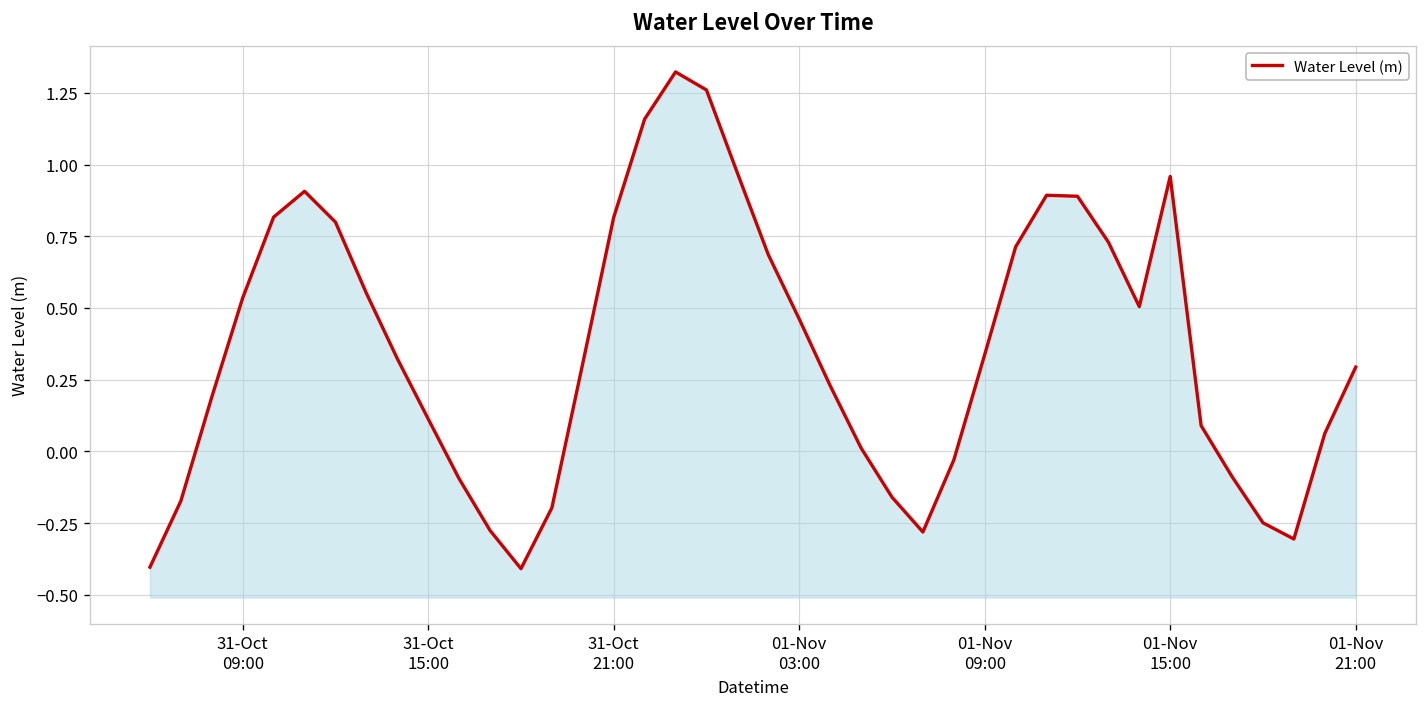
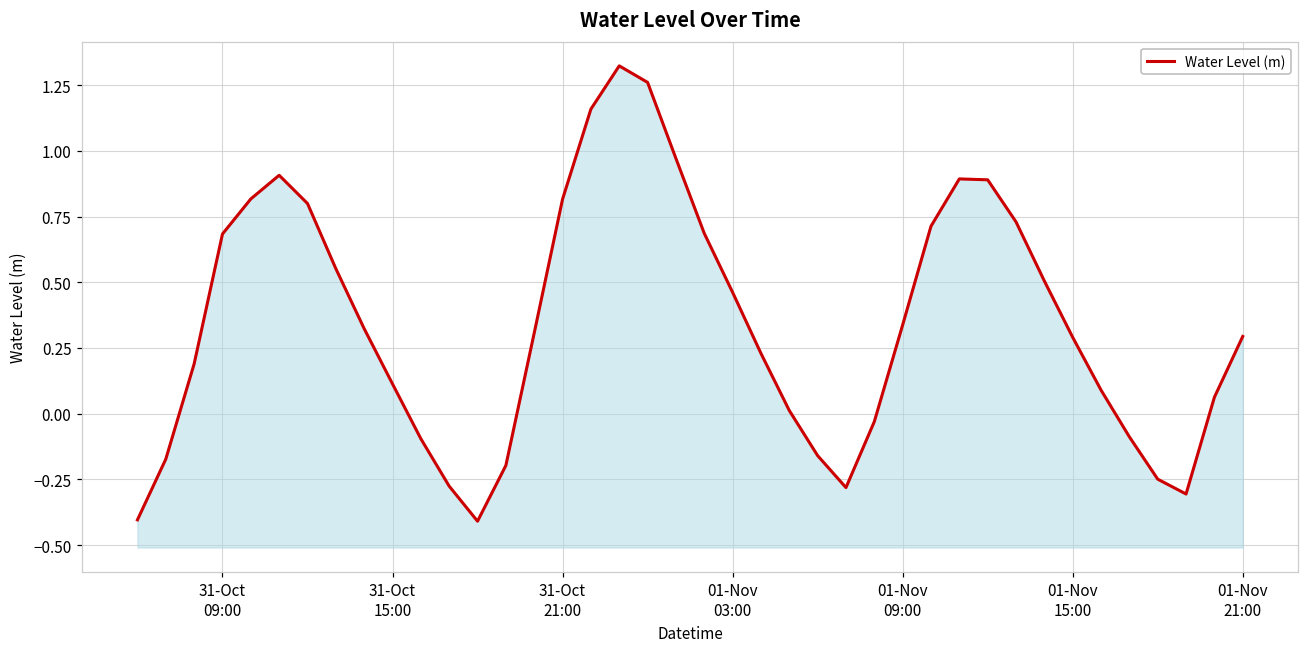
31-Oct 09:00: 0.54 -> 0.68
01-Nov 15:00: 0.96 -> 0.29
